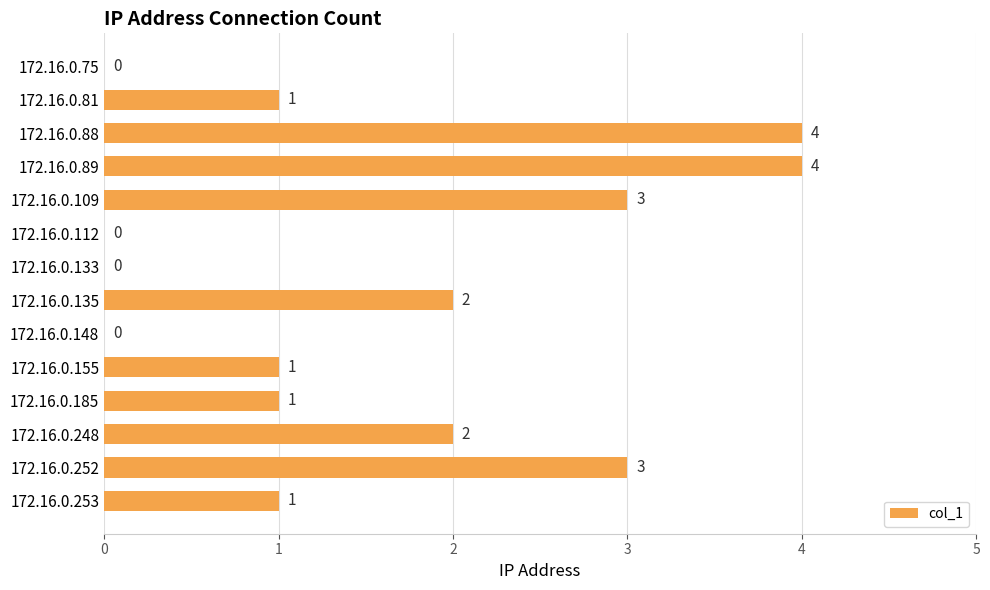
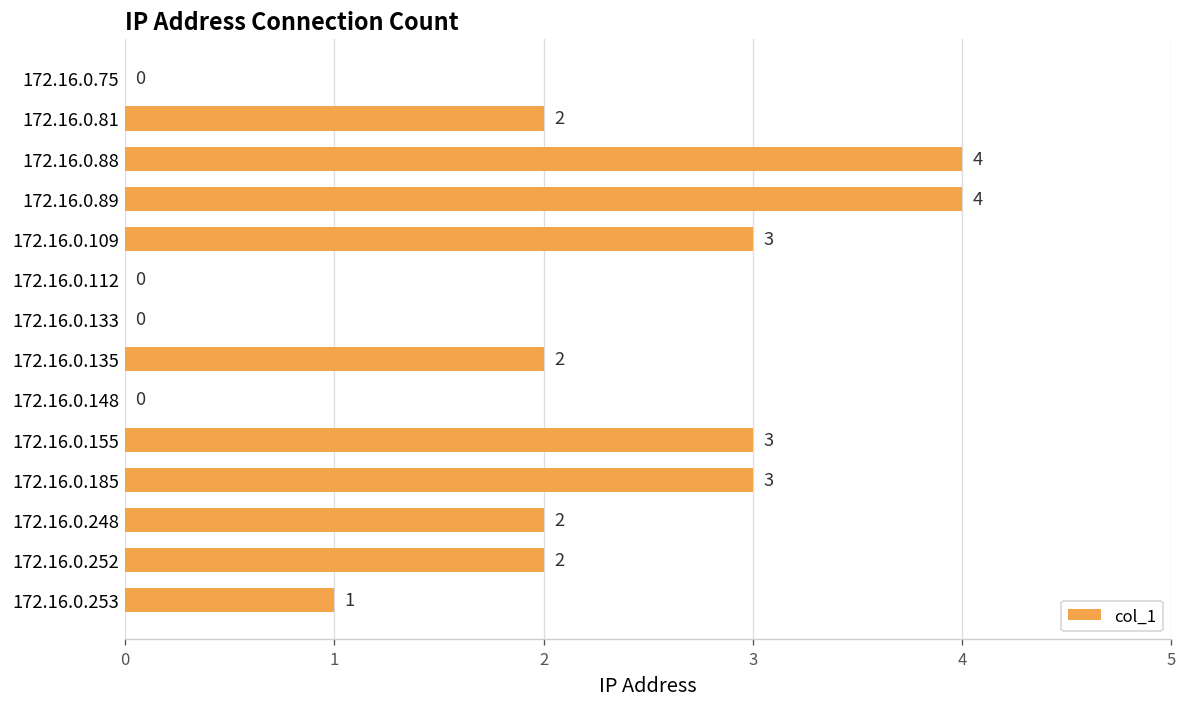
172.16.0.81: 1 -> 2
172.16.0.155: 1 -> 3
172.16.0.185: 1 -> 3
172.16.0.252: 3 -> 2
